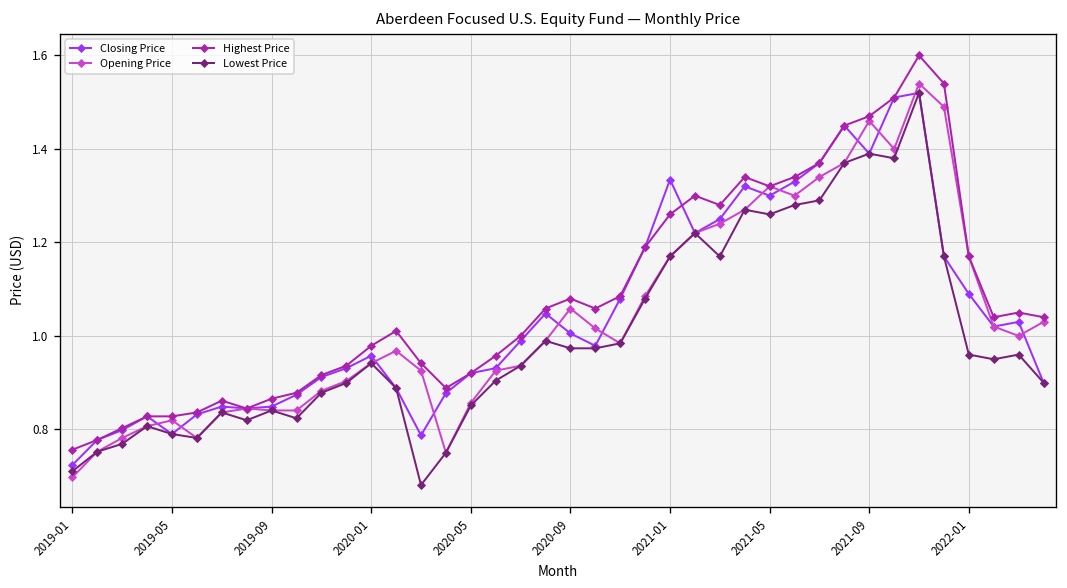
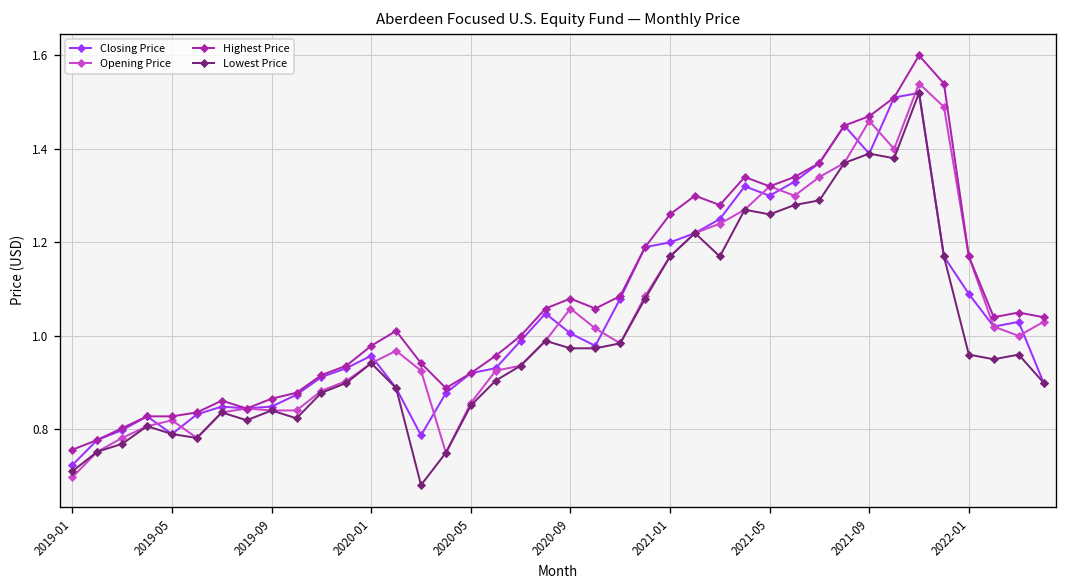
Closing Price, 2021-01: 1.33 -> 1.20
